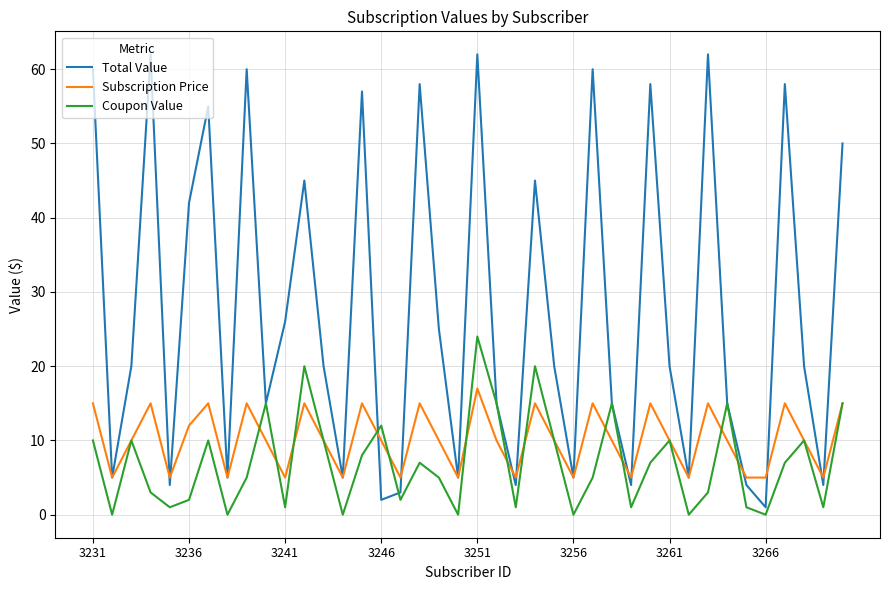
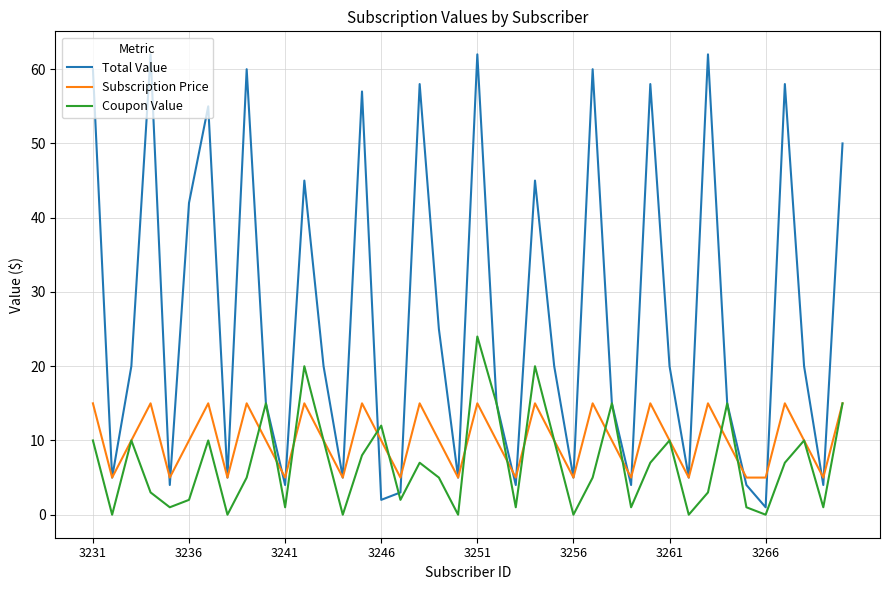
Subscription Price, 3236: 12 -> 10
Total Value, 3241: 26 -> 4
Subscription Price, 3251: 17 -> 15
